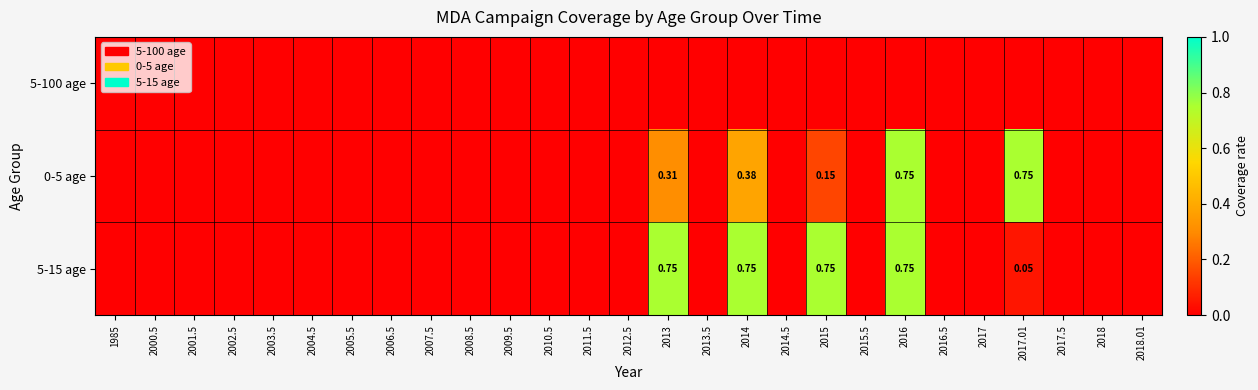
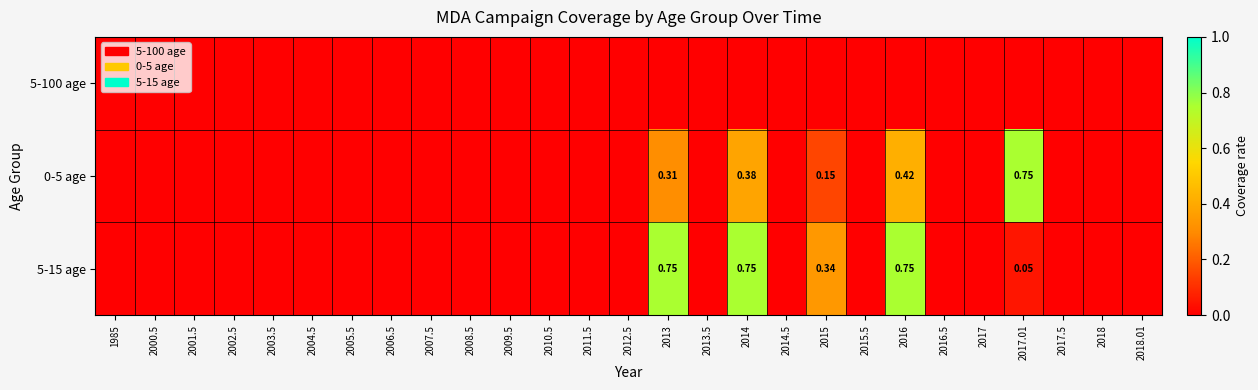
0-5 age, 2016: 0.75 -> 0.42
5-15 age, 2015: 0.75 -> 0.34
